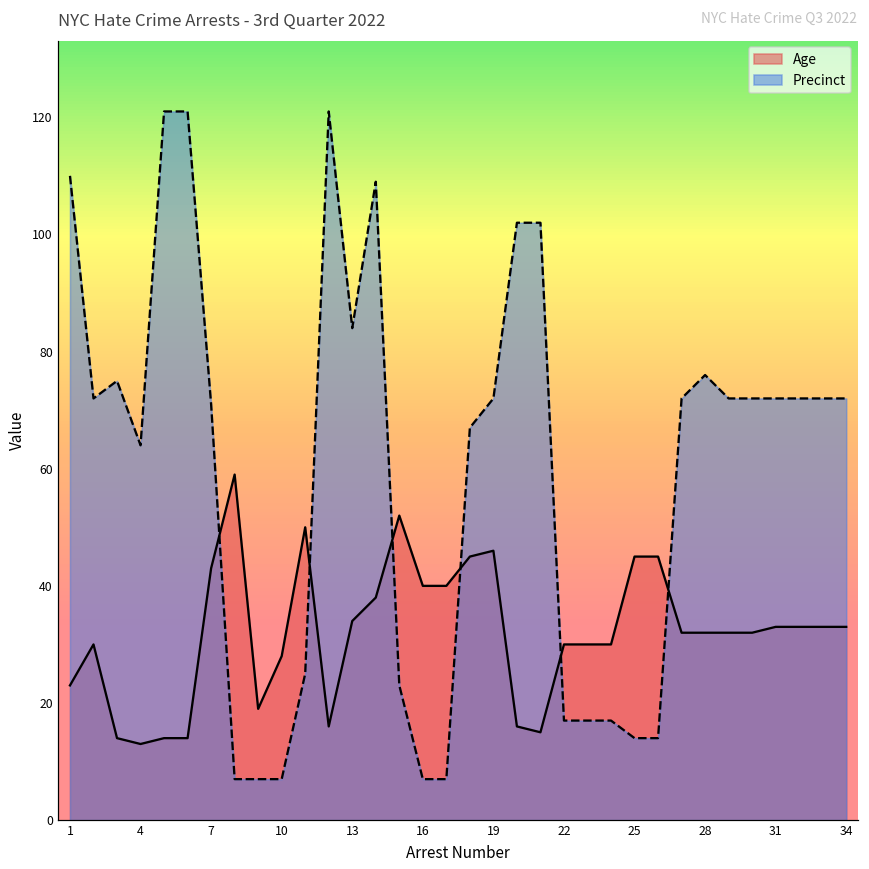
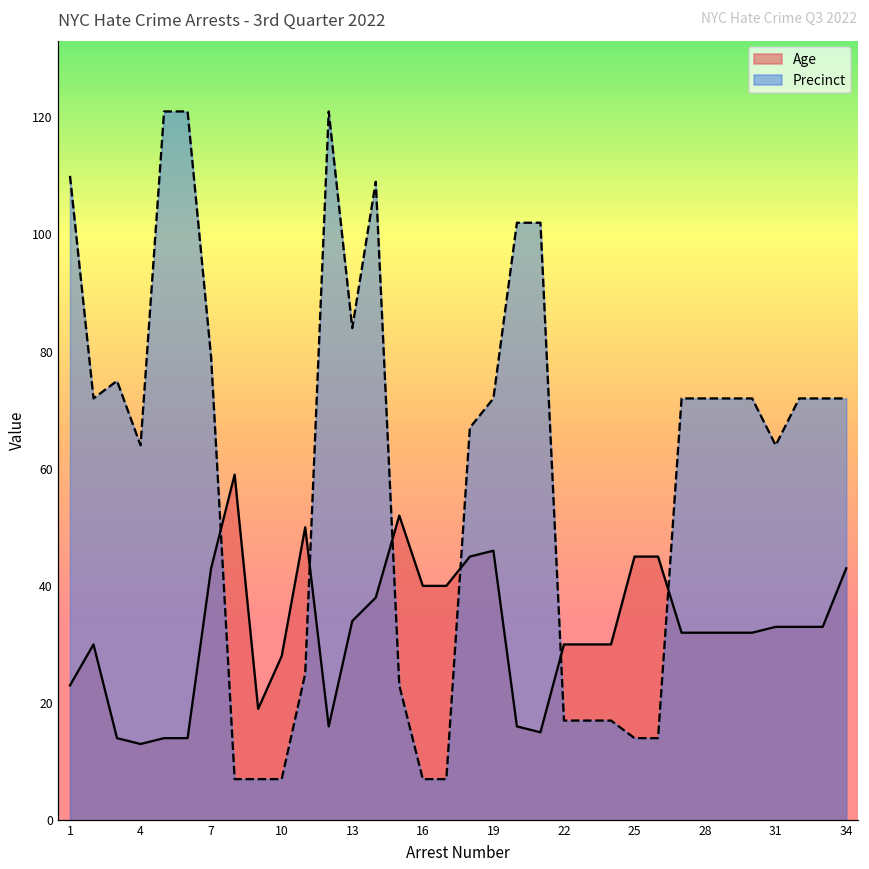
Precinct, 7: 71 -> 79
Precinct, 28: 76 -> 72
Precinct, 31: 72 -> 64
Age, 34: 33 -> 43
